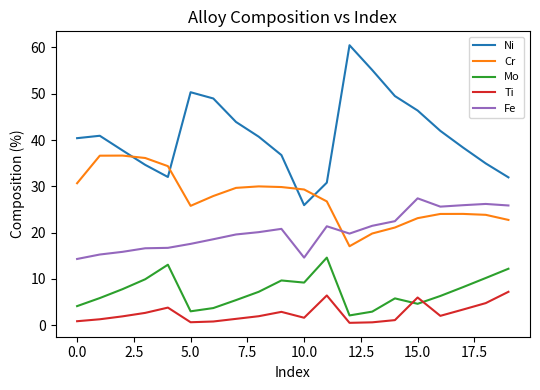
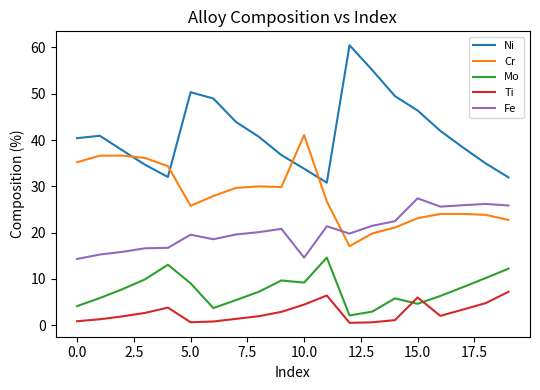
Cr, 0.0: 31 -> 35
Mo, 5.0: 3 -> 9
Fe, 5.0: 18 -> 20
Ni, 10.0: 26 -> 34
Cr, 10.0: 29 -> 41
Ti, 10.0: 2 -> 4
